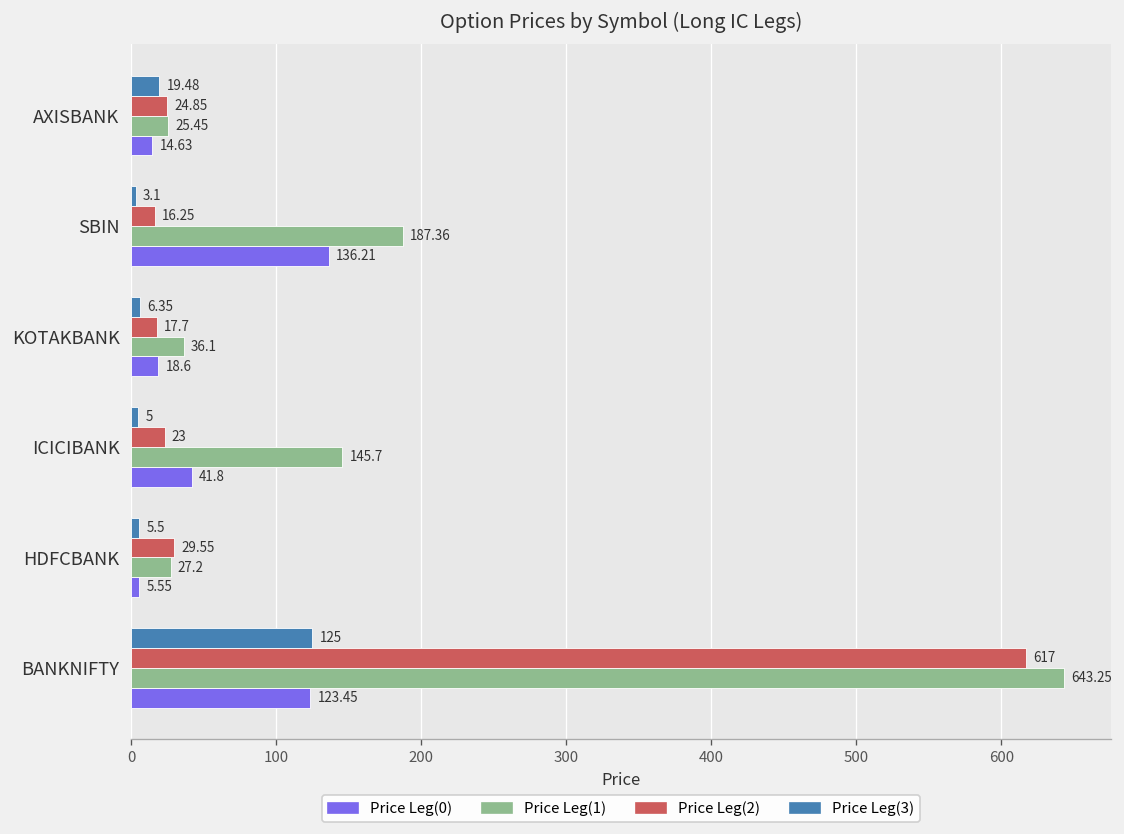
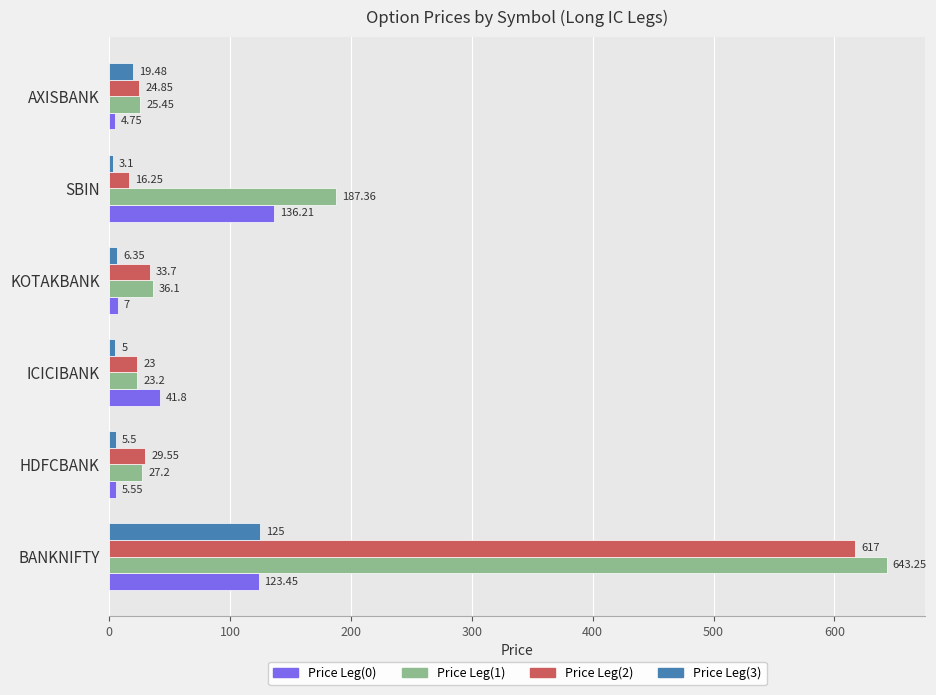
Price Leg(0), AXISBANK: 14.63 -> 4.75
Price Leg(2), KOTAKBANK: 17.7 -> 33.7
Price Leg(0), KOTAKBANK: 18.6 -> 7
Price Leg(1), ICICIBANK: 145.7 -> 23.2
